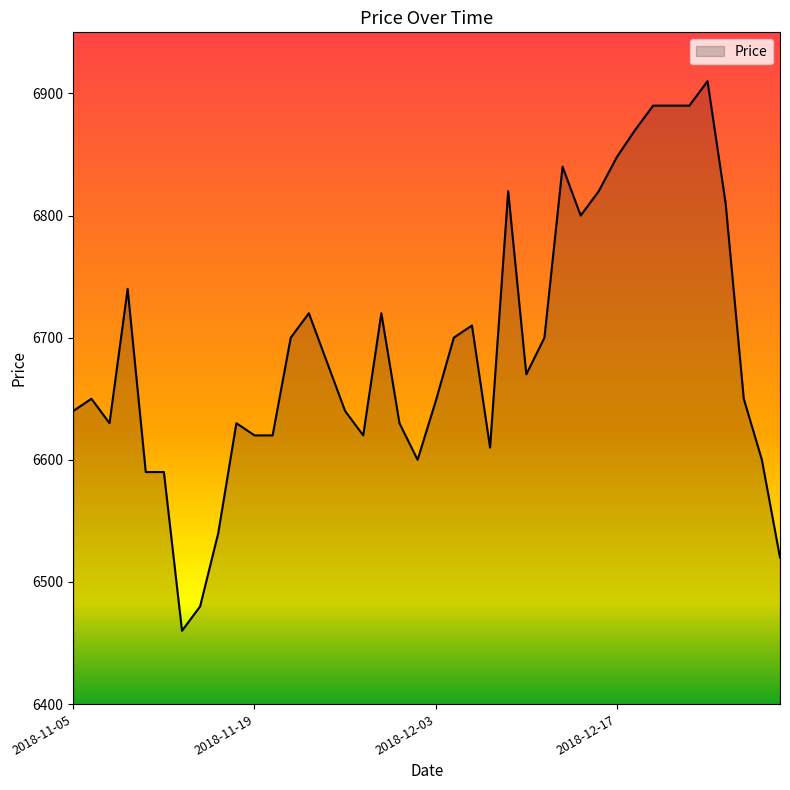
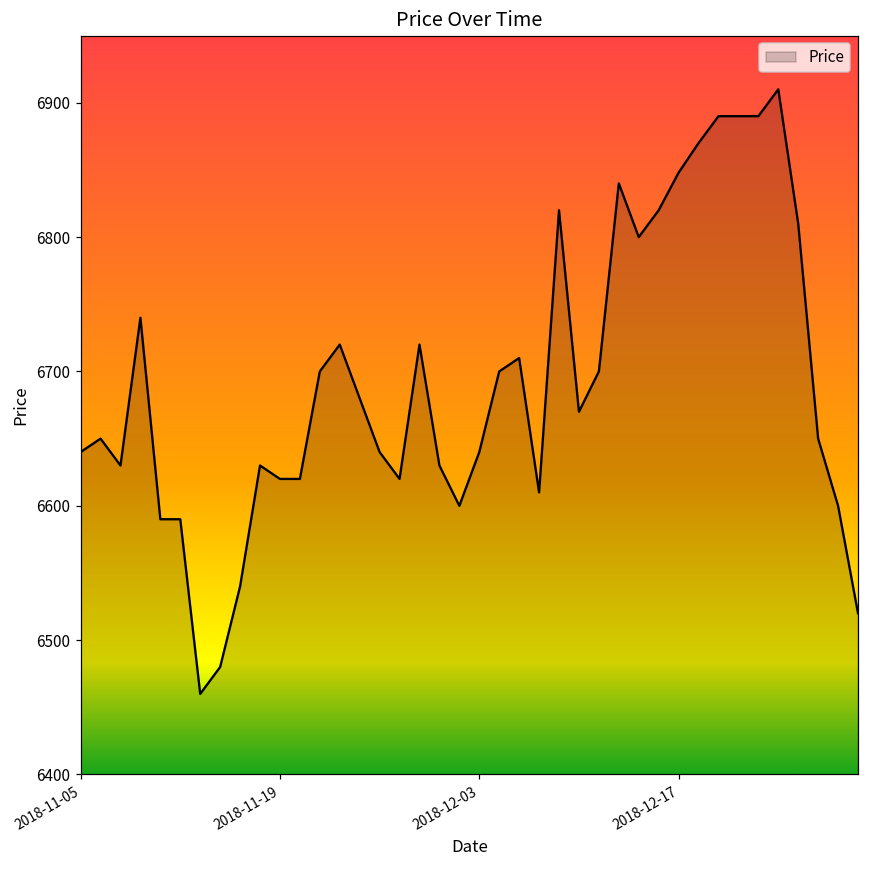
2018-12-03: 6648 -> 6640
